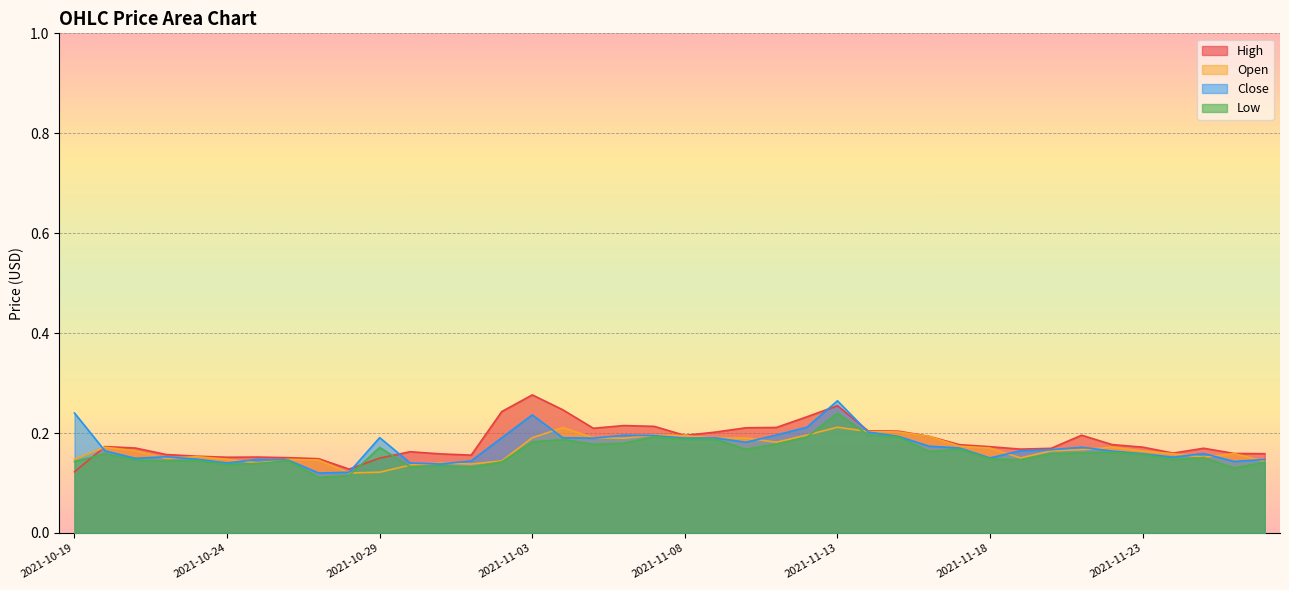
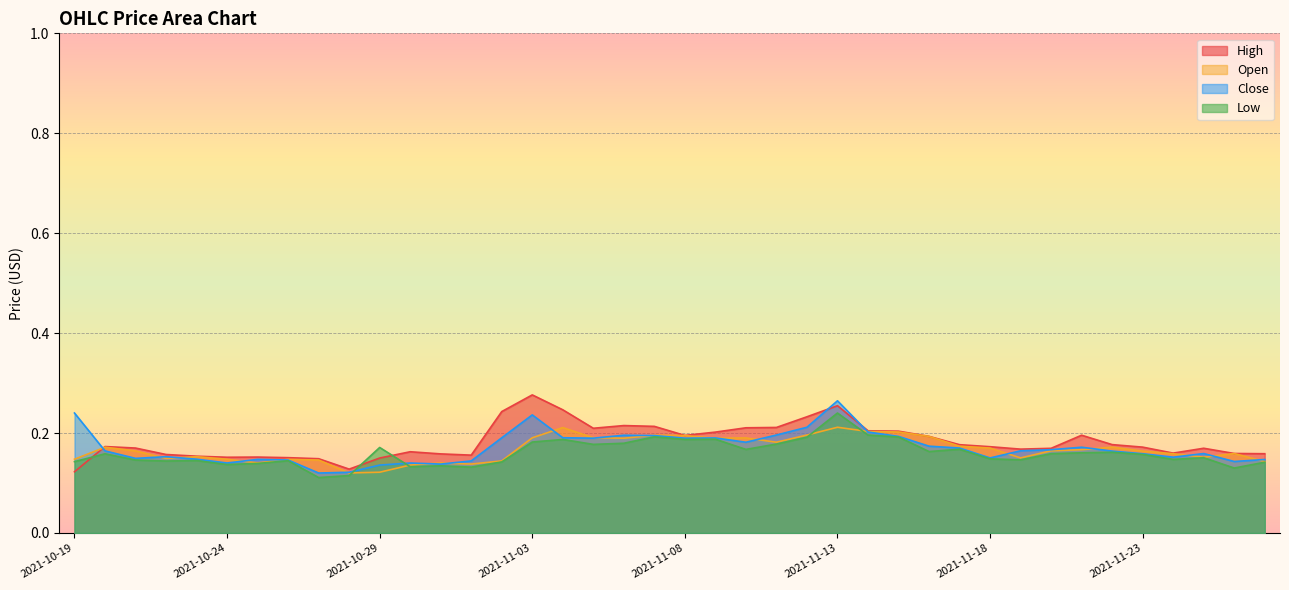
Close, 2021-10-29: 0.19 -> 0.14
